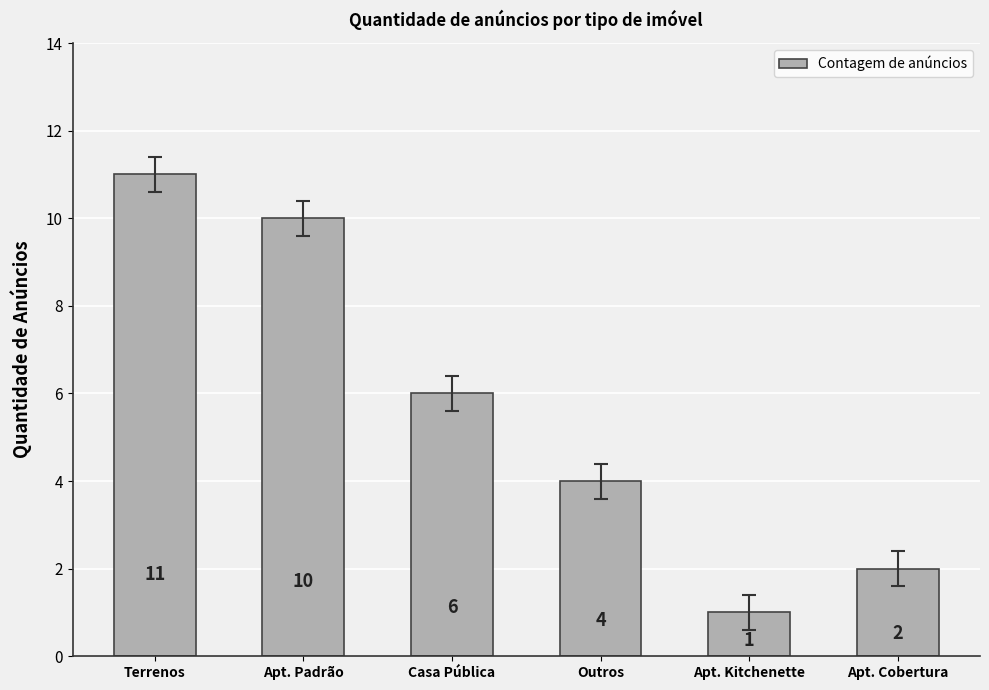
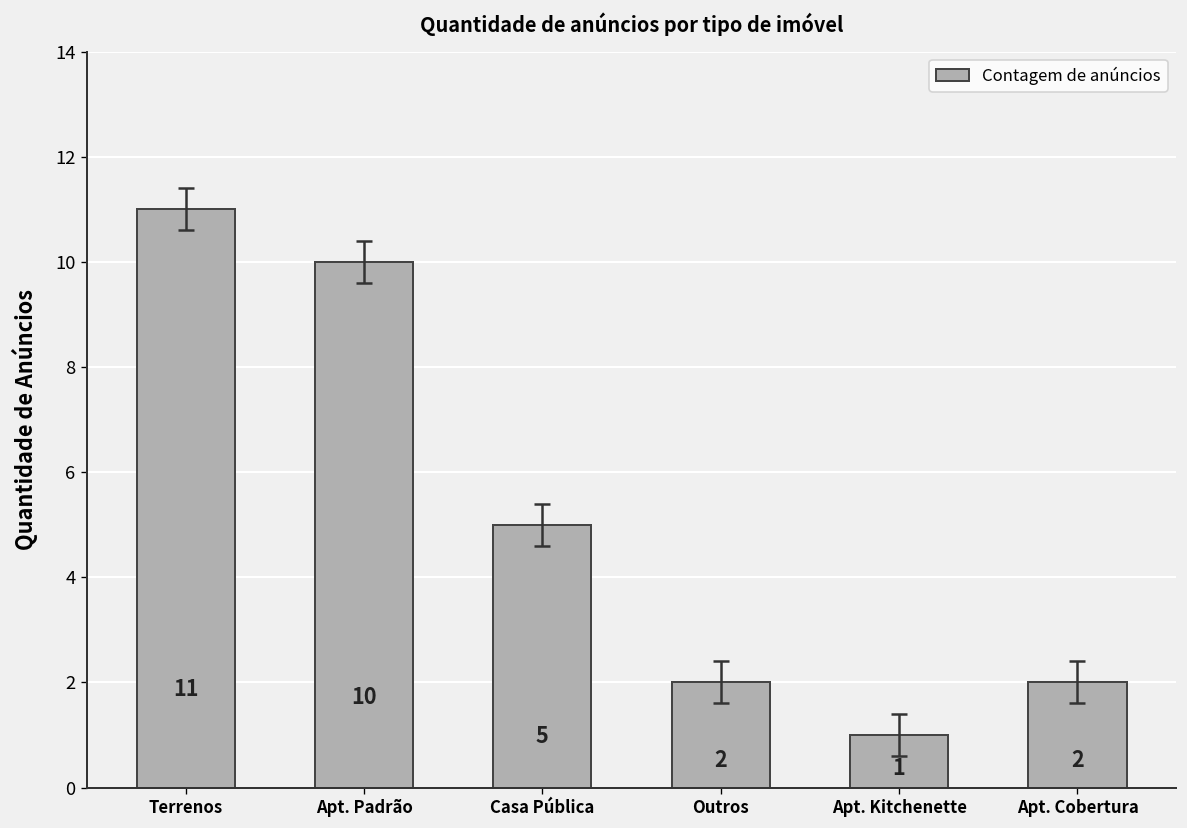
Contagem de anúncios, Casa Pública: 6 -> 5
Contagem de anúncios, Outros: 4 -> 2
